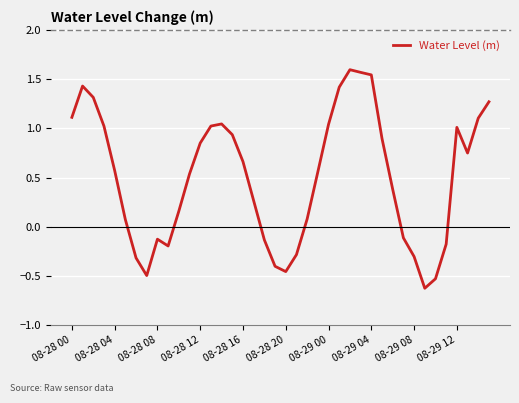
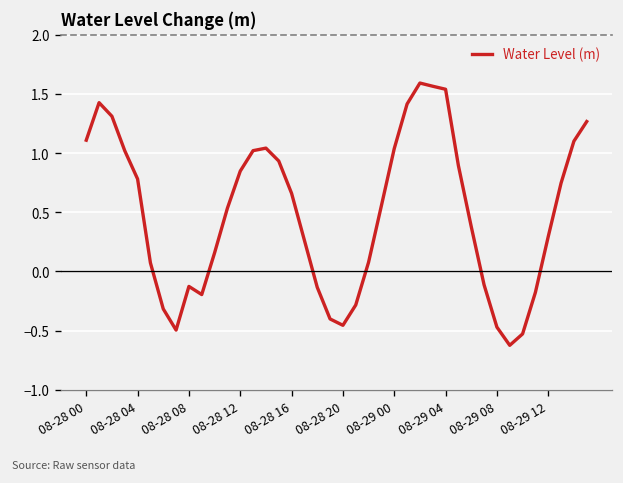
08-28 04: 0.6 -> 0.8
08-29 08: -0.3 -> -0.5
08-29 12: 1.0 -> 0.3
